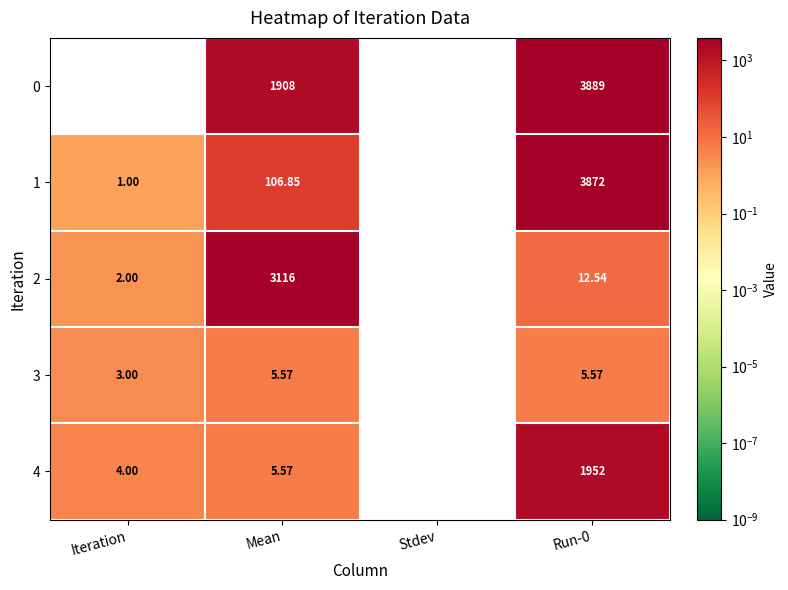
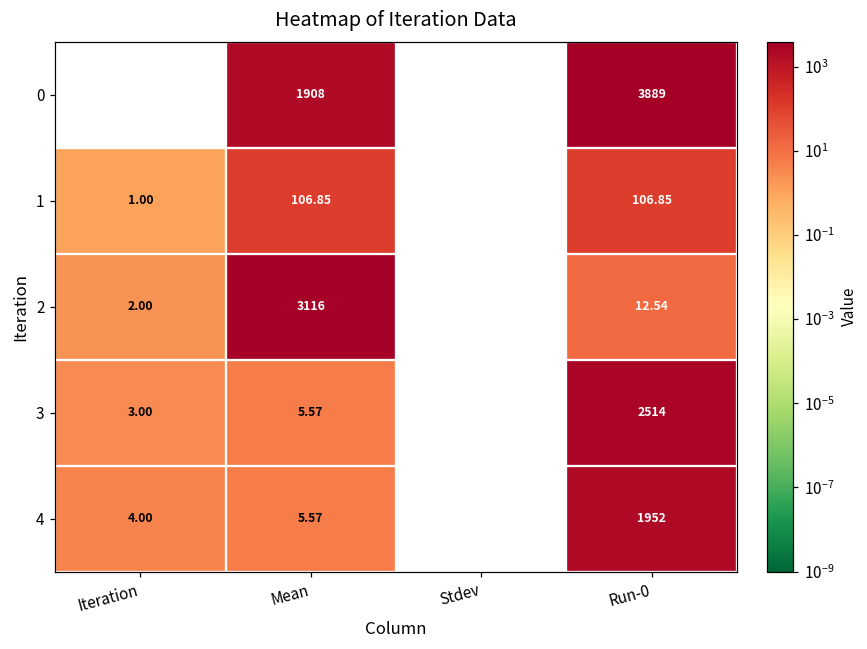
1, Run-0: 3872 -> 106.85
3, Run-0: 5.57 -> 2514
